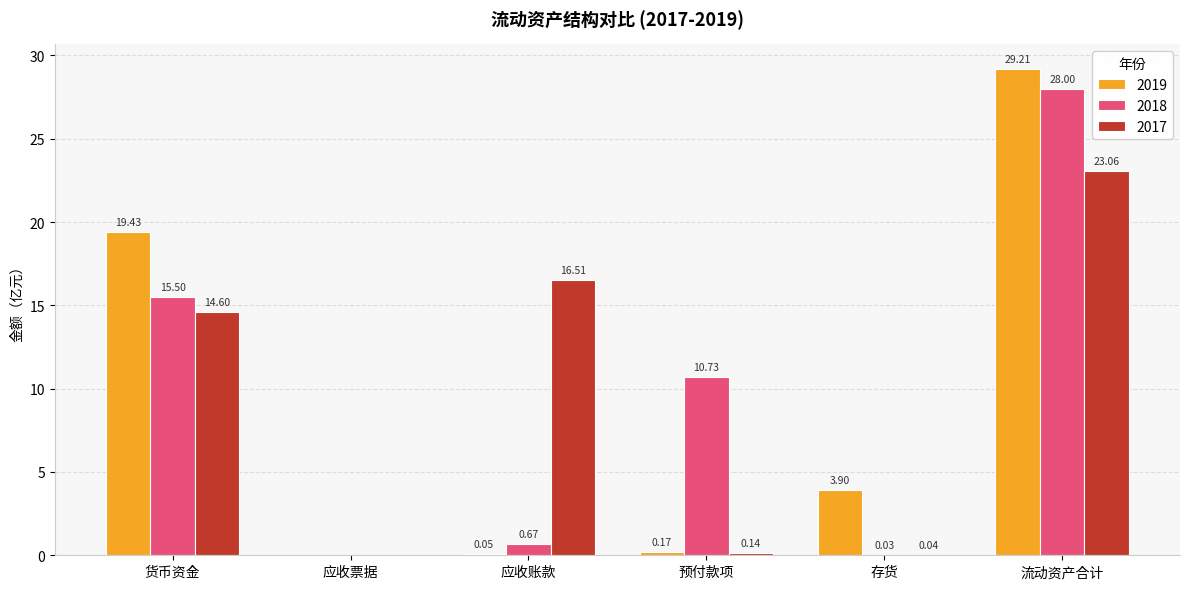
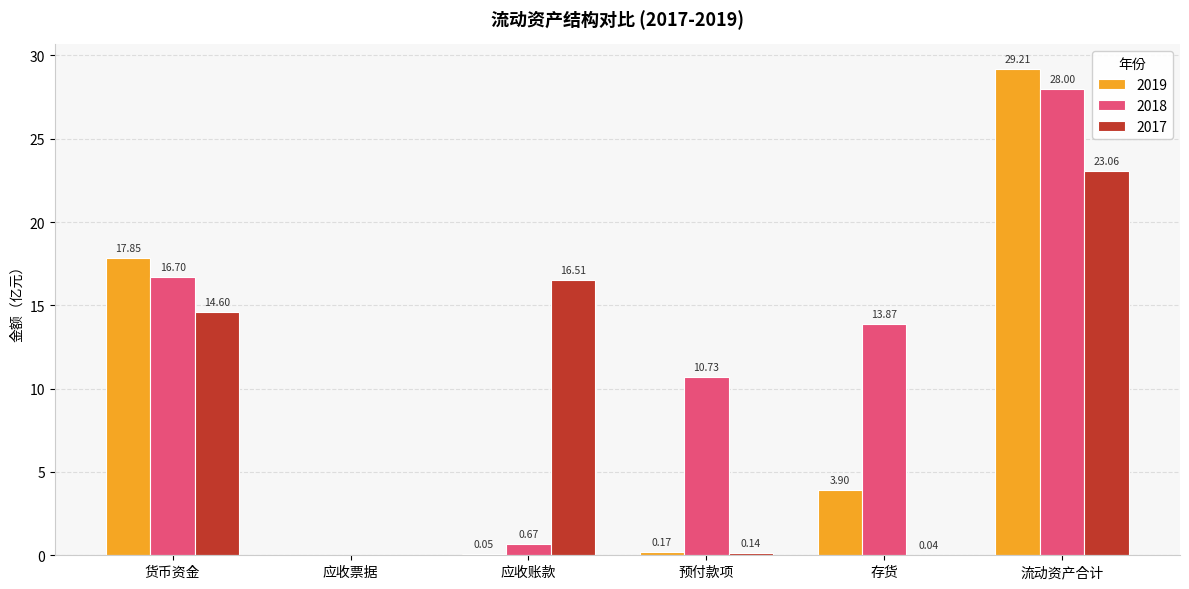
2019, 货币资金: 19.43 -> 17.85
2018, 货币资金: 15.50 -> 16.70
2018, 存货: 0.03 -> 13.87
